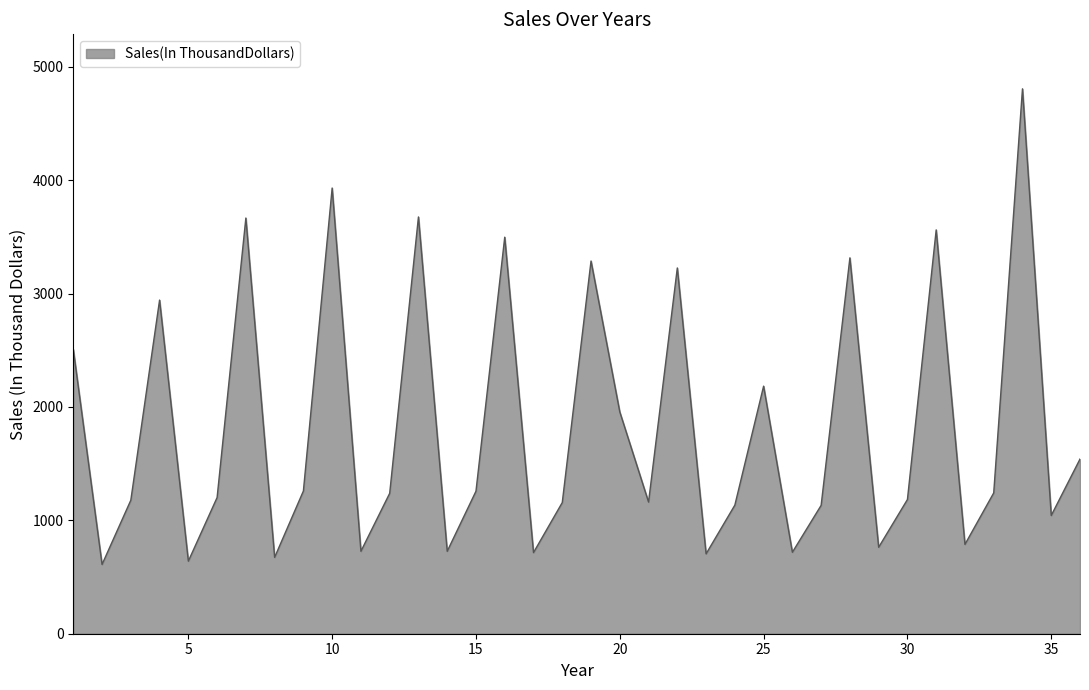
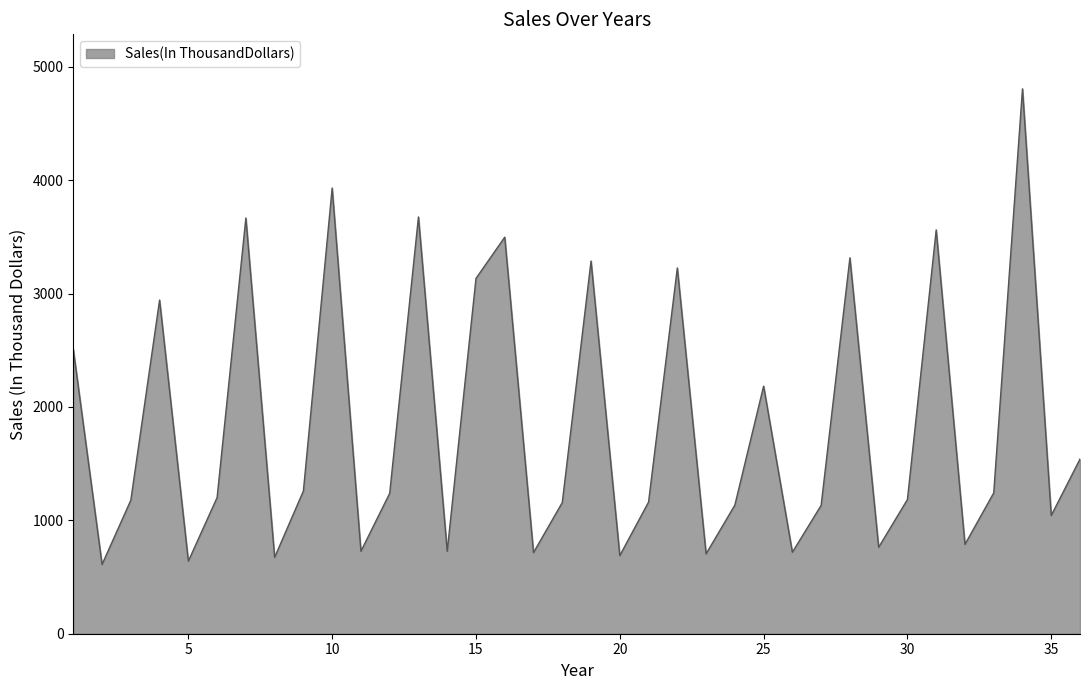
15: 1260 -> 3130
20: 1960 -> 690
